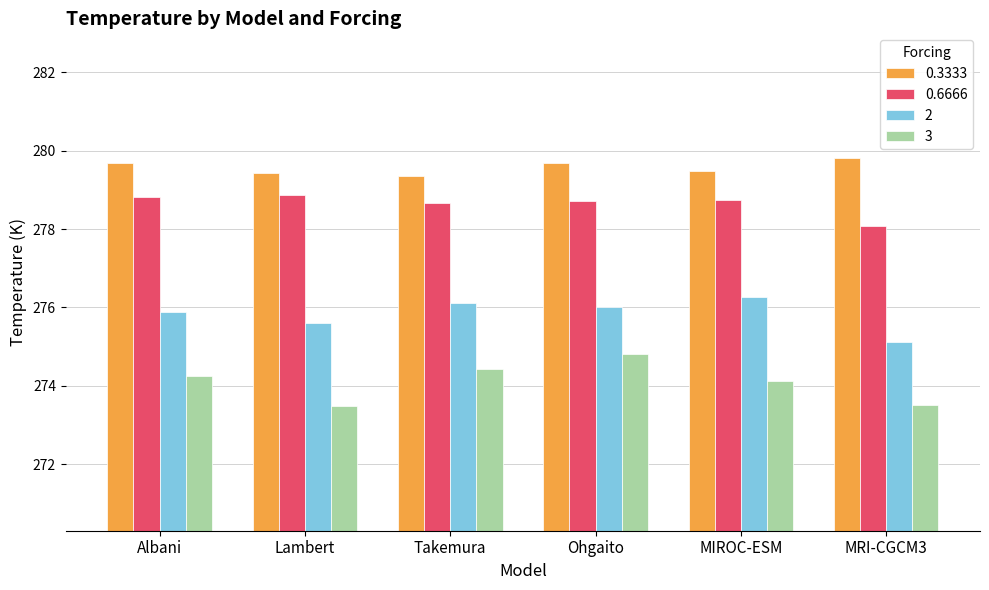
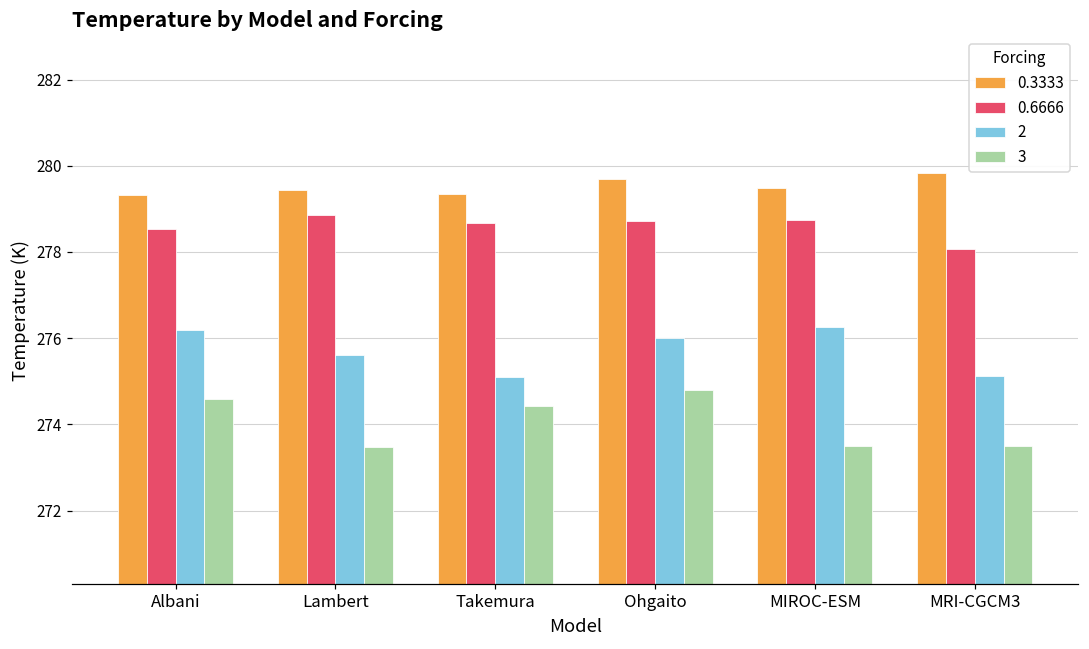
0.3333, Albani: 279.7 -> 279.3
0.6666, Albani: 278.8 -> 278.5
2, Albani: 275.9 -> 276.2
3, Albani: 274.3 -> 274.6
2, Takemura: 276.1 -> 275.1
3, MIROC-ESM: 274.1 -> 273.5
